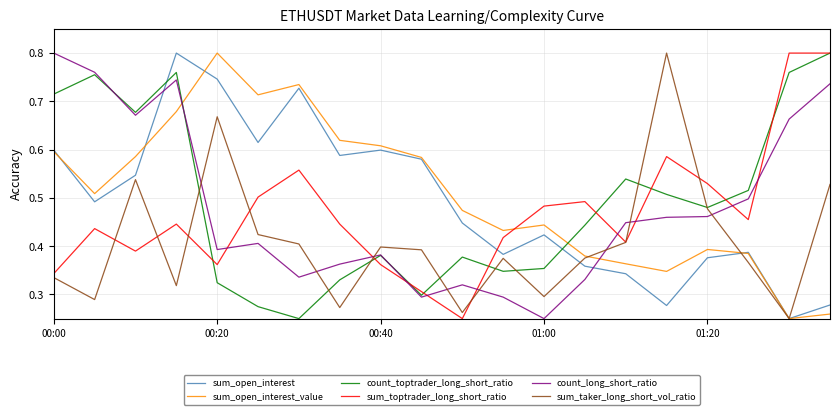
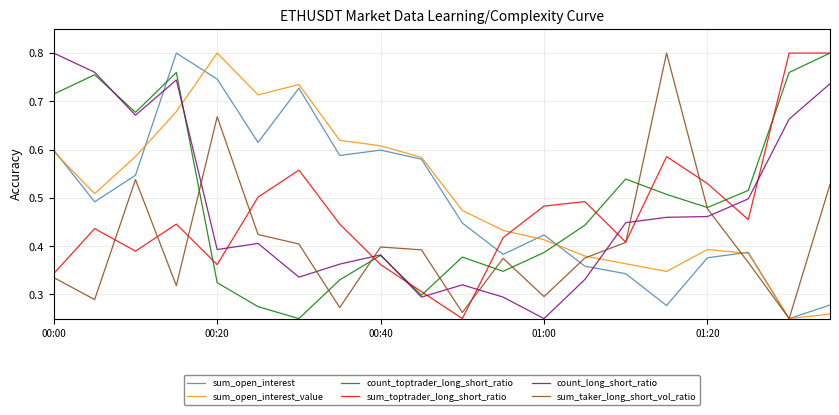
sum_open_interest_value, 01:00: 0.44 -> 0.41
count_toptrader_long_short_ratio, 01:00: 0.35 -> 0.39
